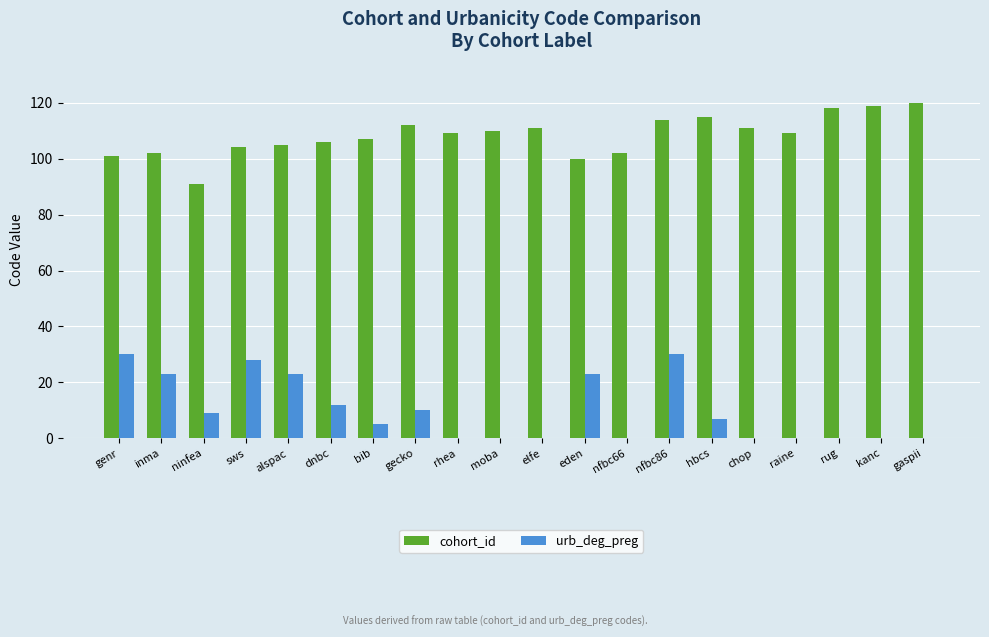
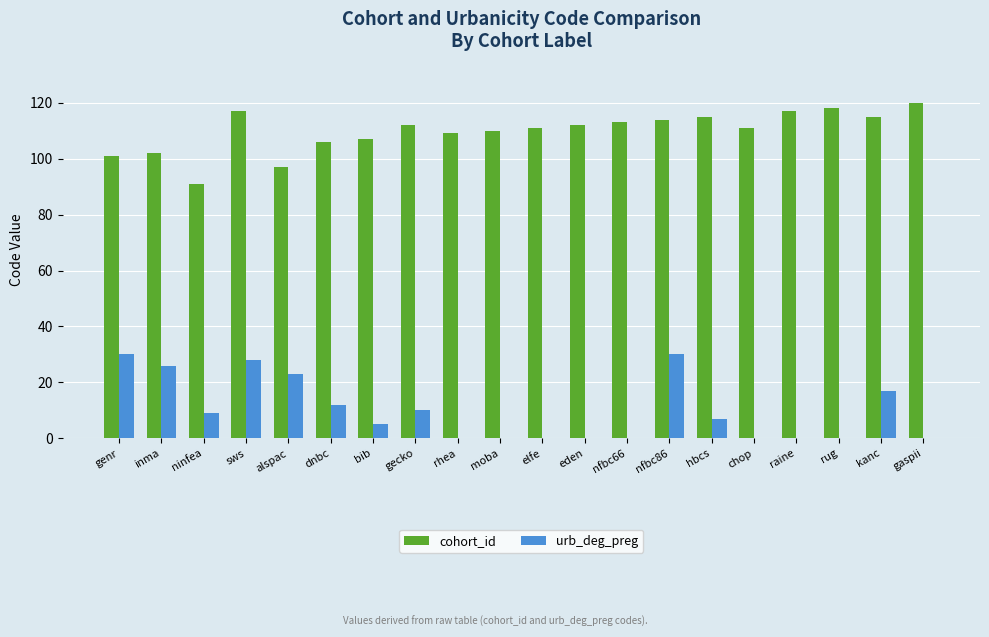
urb_deg_preg, inma: 23 -> 26
cohort_id, sws: 104 -> 117
cohort_id, alspac: 105 -> 97
cohort_id, eden: 100 -> 112
urb_deg_preg, eden: 23 -> 0
cohort_id, nfbc66: 102 -> 113
cohort_id, raine: 109 -> 117
cohort_id, kanc: 119 -> 115
urb_deg_preg, kanc: 0 -> 17
